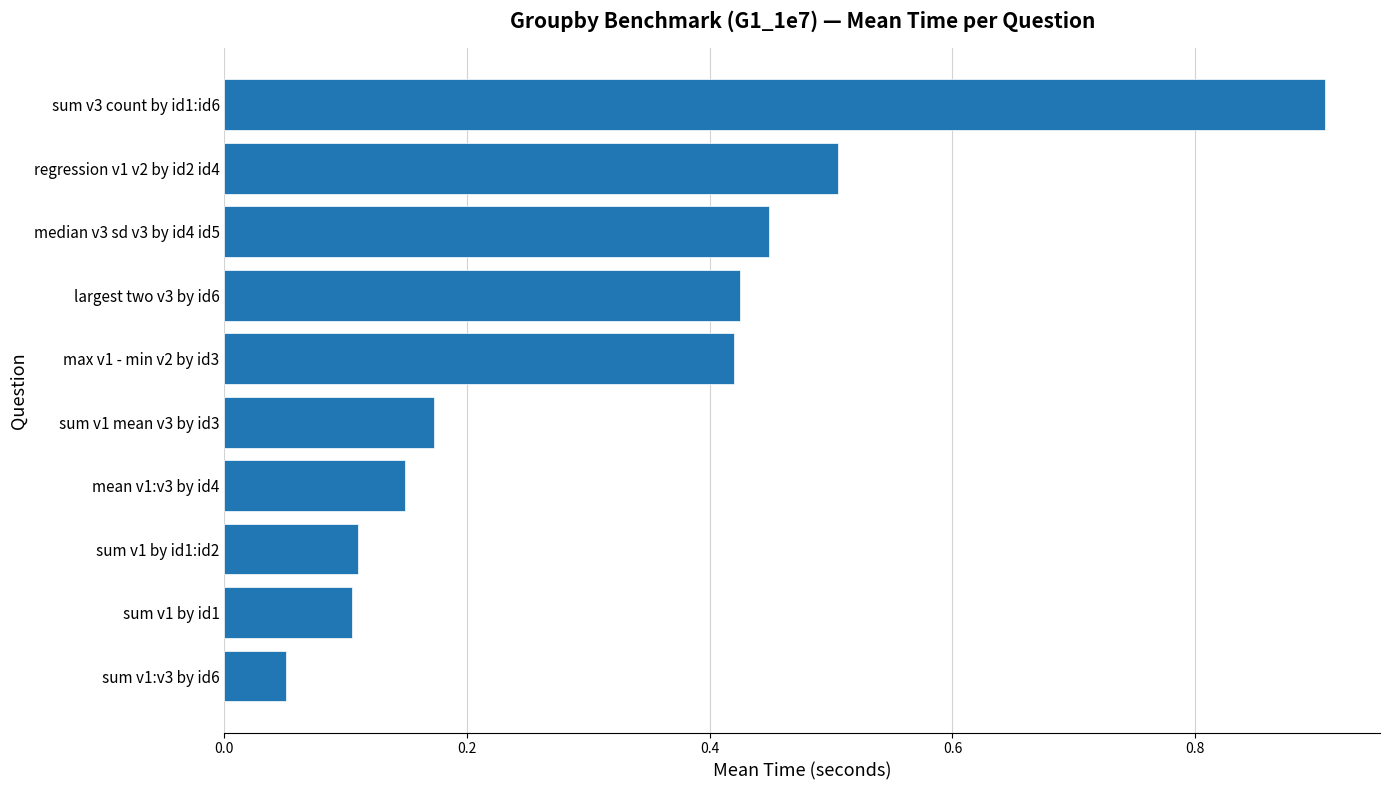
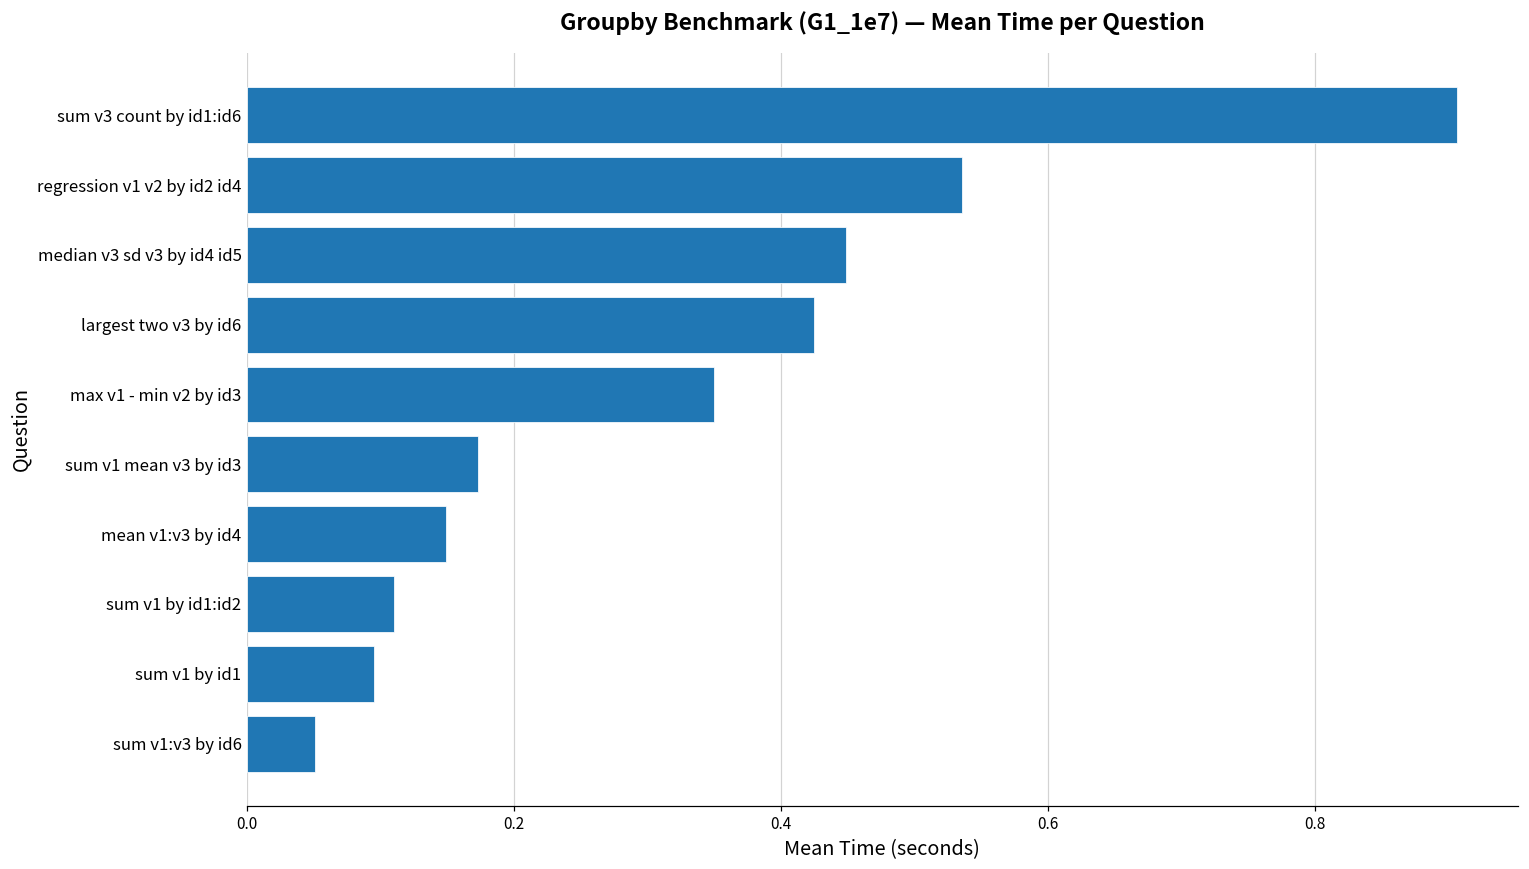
regression v1 v2 by id2 id4: 0.506 -> 0.536
max v1 - min v2 by id3: 0.42 -> 0.35
sum v1 by id1: 0.105 -> 0.095
